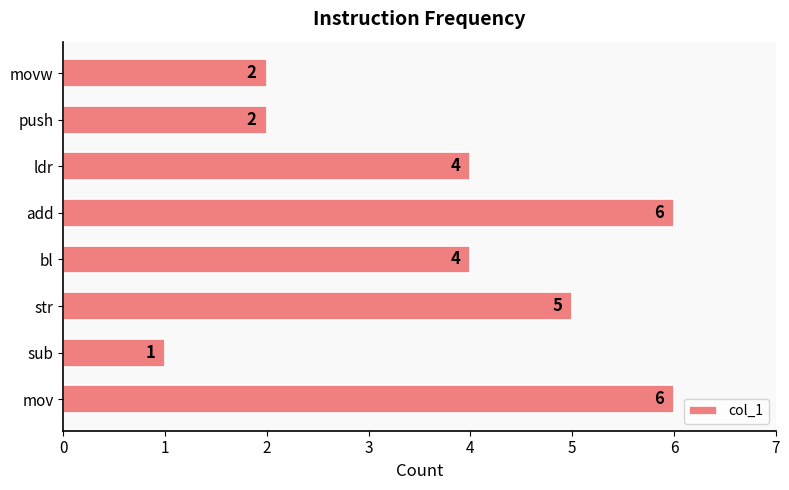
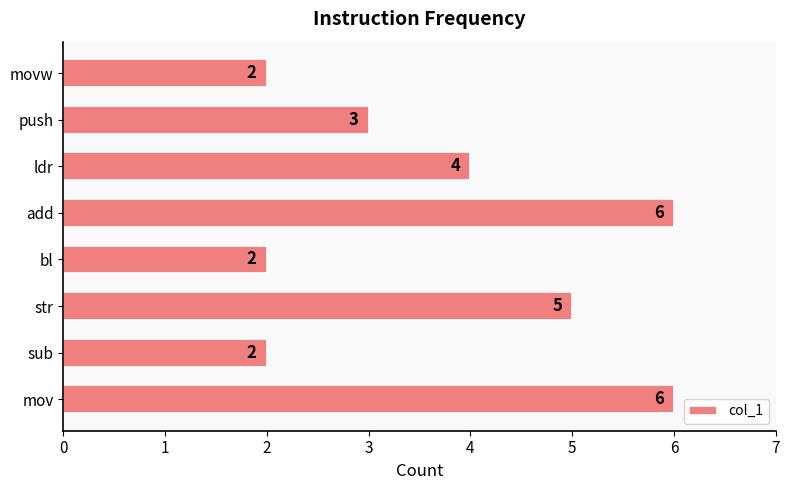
push: 2 -> 3
bl: 4 -> 2
sub: 1 -> 2
